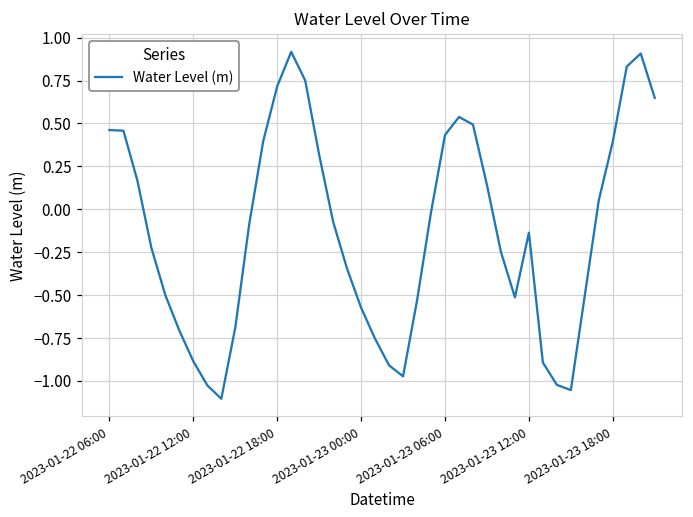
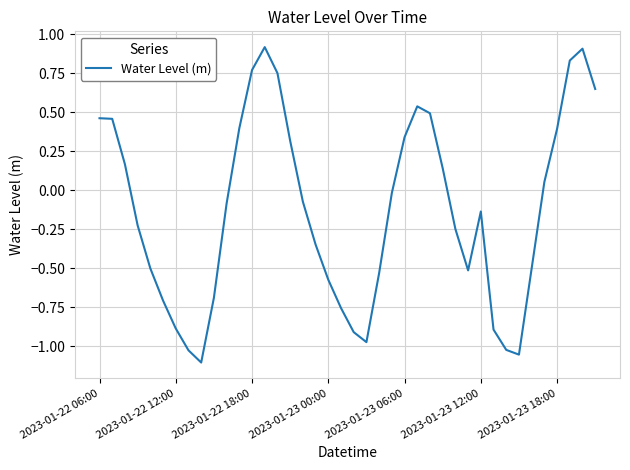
2023-01-22 18:00: 0.72 -> 0.77
2023-01-23 06:00: 0.43 -> 0.34
